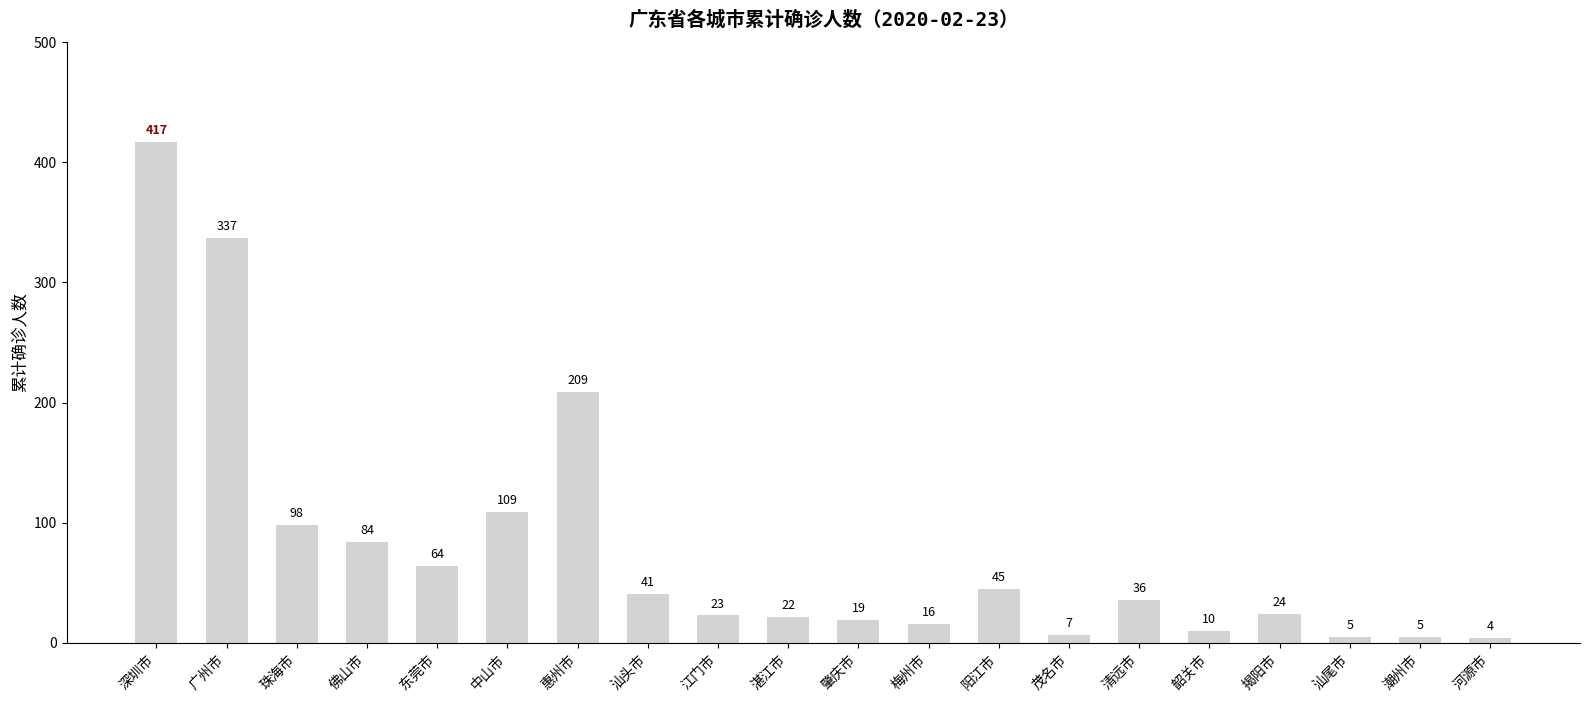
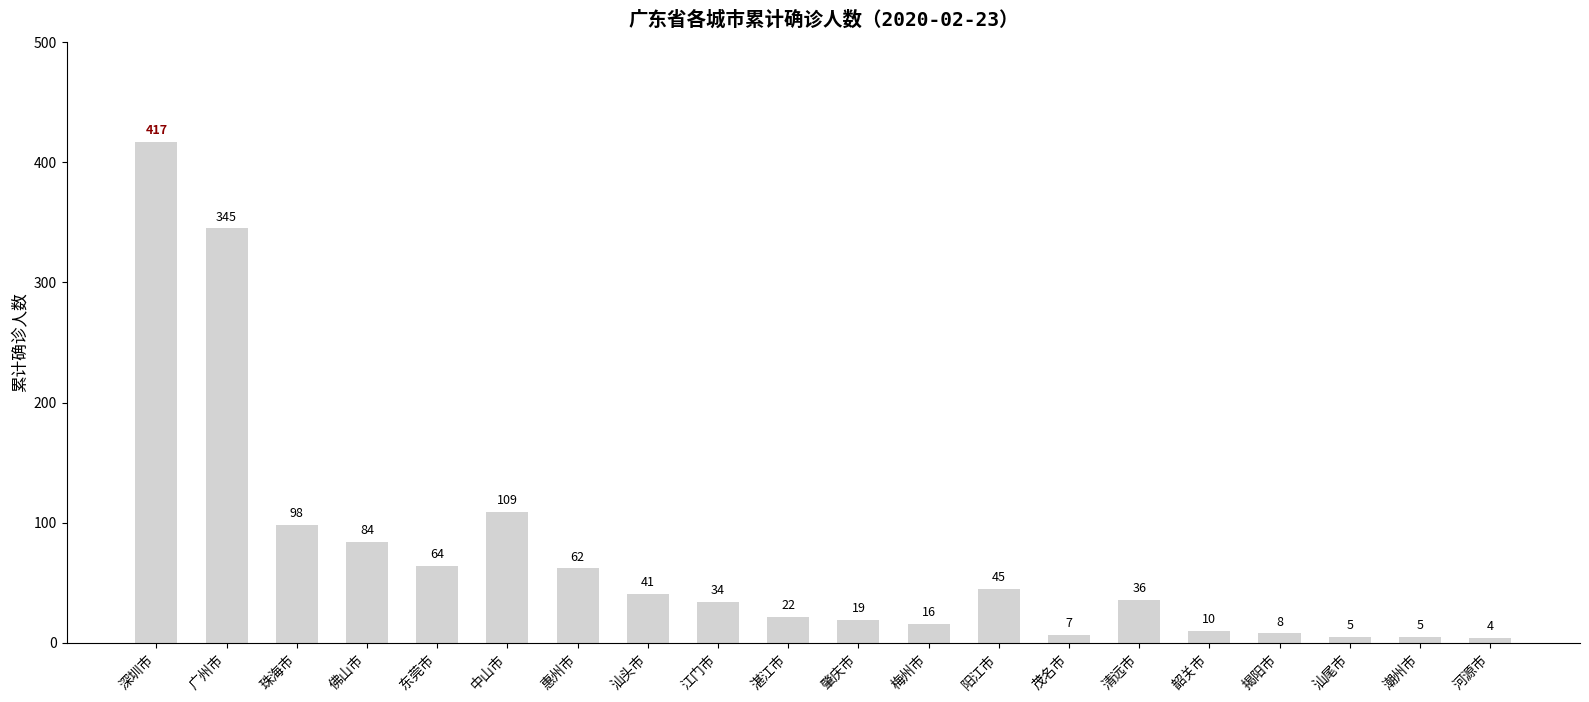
广州市: 337 -> 345
惠州市: 209 -> 62
江门市: 23 -> 34
揭阳市: 24 -> 8
